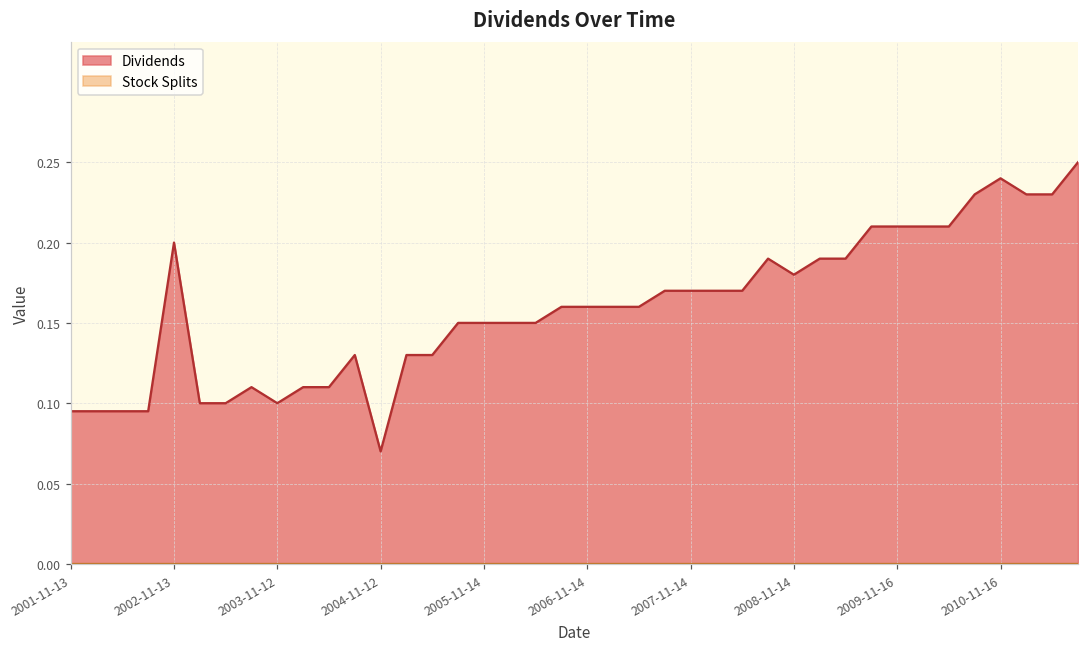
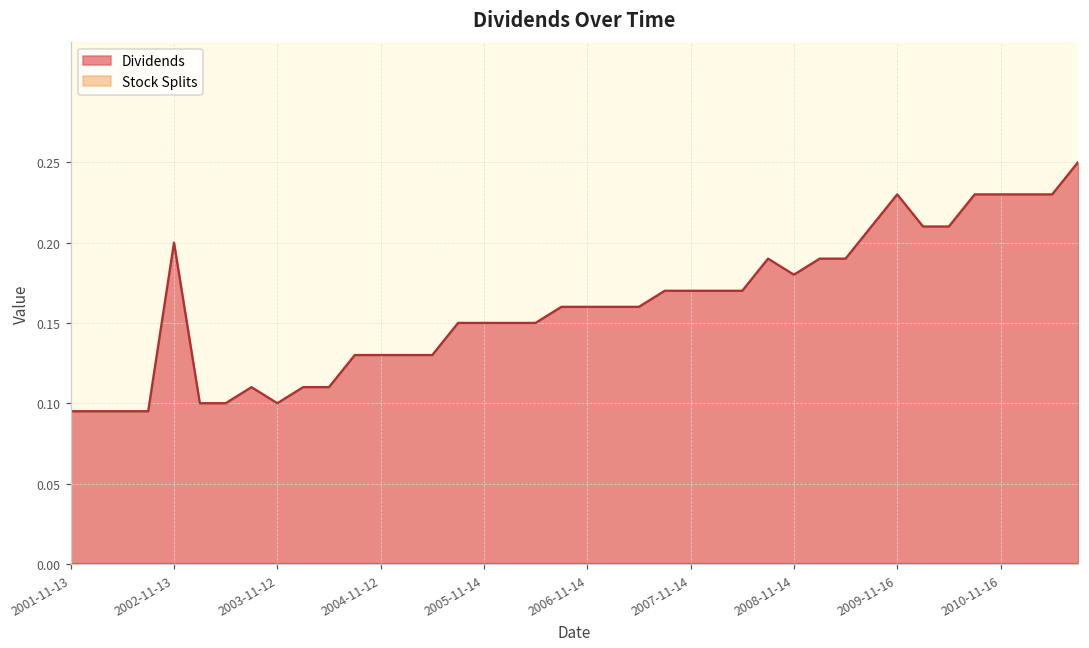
Dividends, 2004-11-12: 0.07 -> 0.13
Dividends, 2009-11-16: 0.21 -> 0.23
Dividends, 2010-11-16: 0.24 -> 0.23
